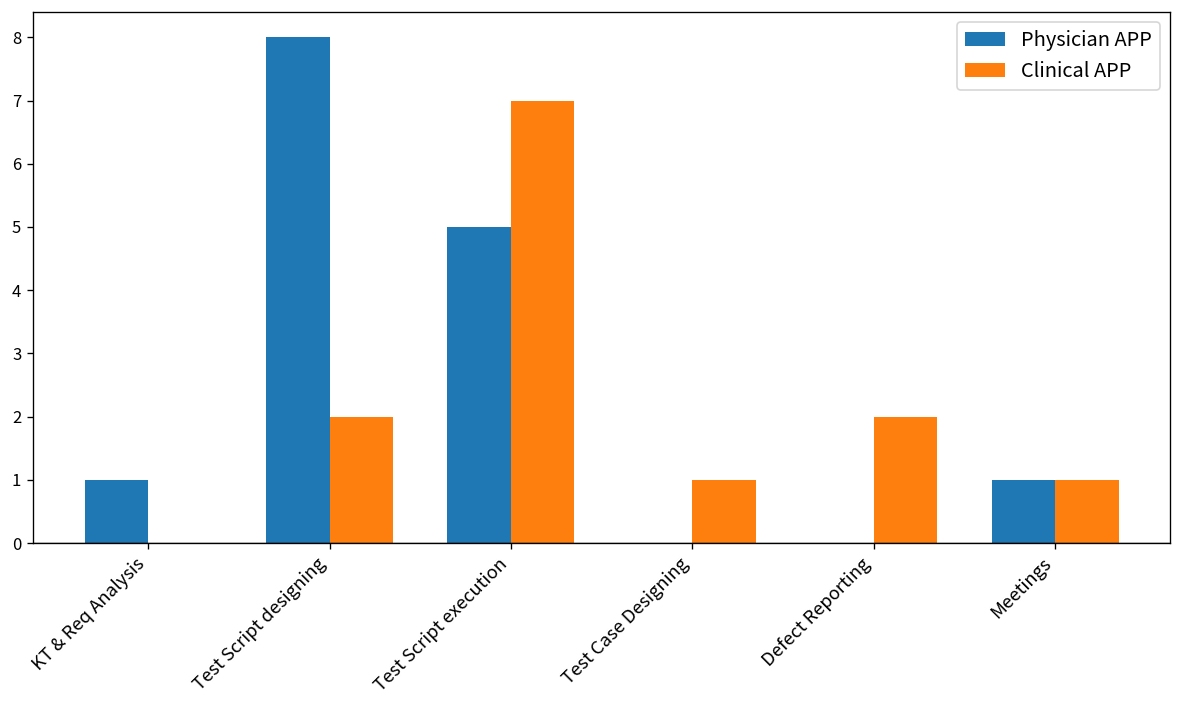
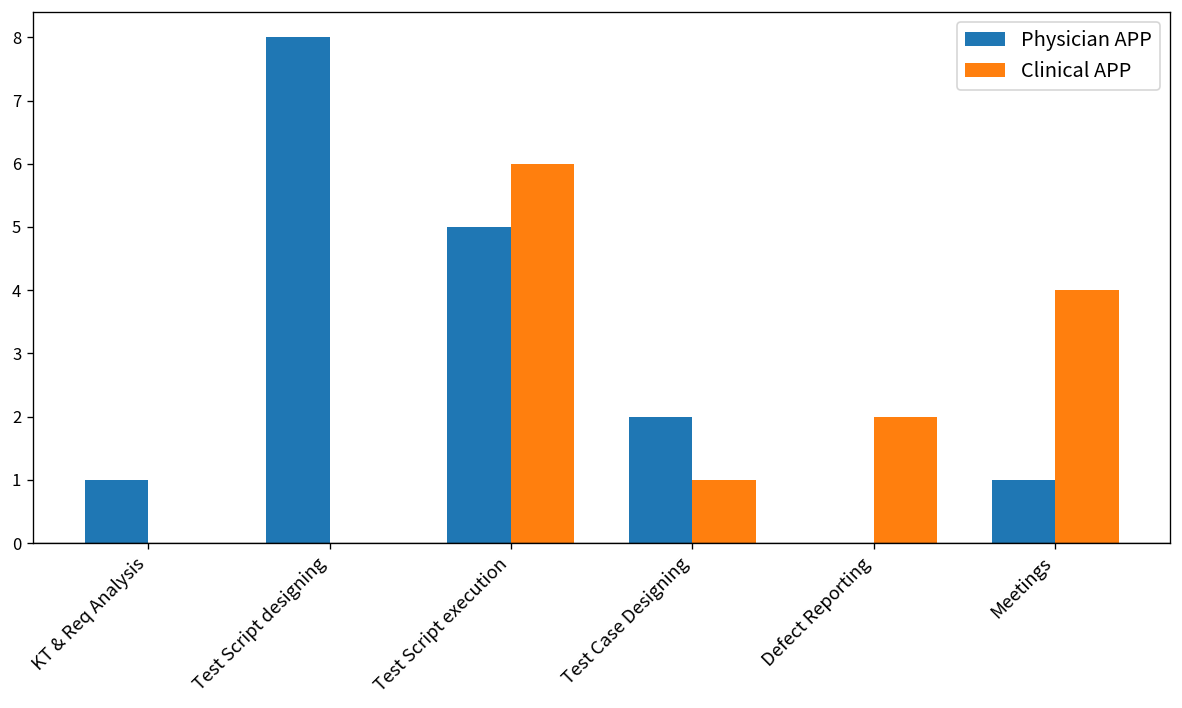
Clinical APP, Test Script designing: 2 -> 0
Clinical APP, Test Script execution: 7 -> 6
Physician APP, Test Case Designing: 0 -> 2
Clinical APP, Meetings: 1 -> 4
